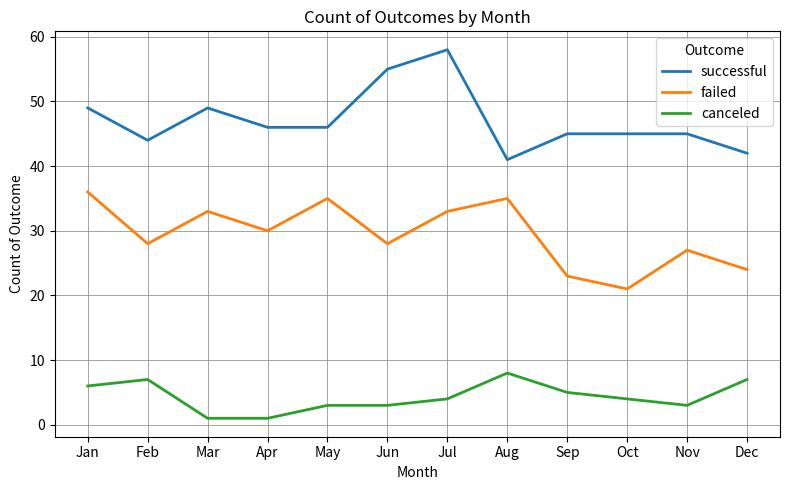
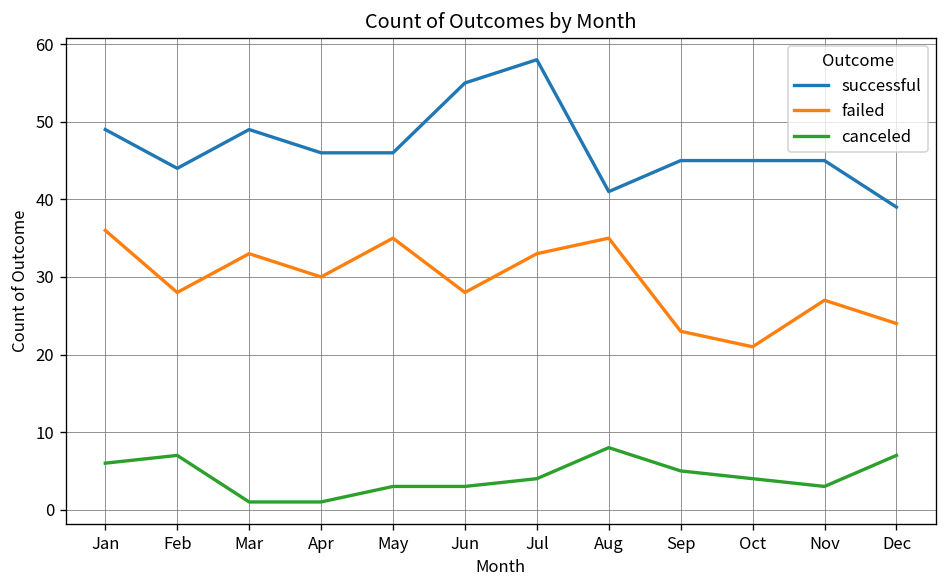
successful, Dec: 42 -> 39
